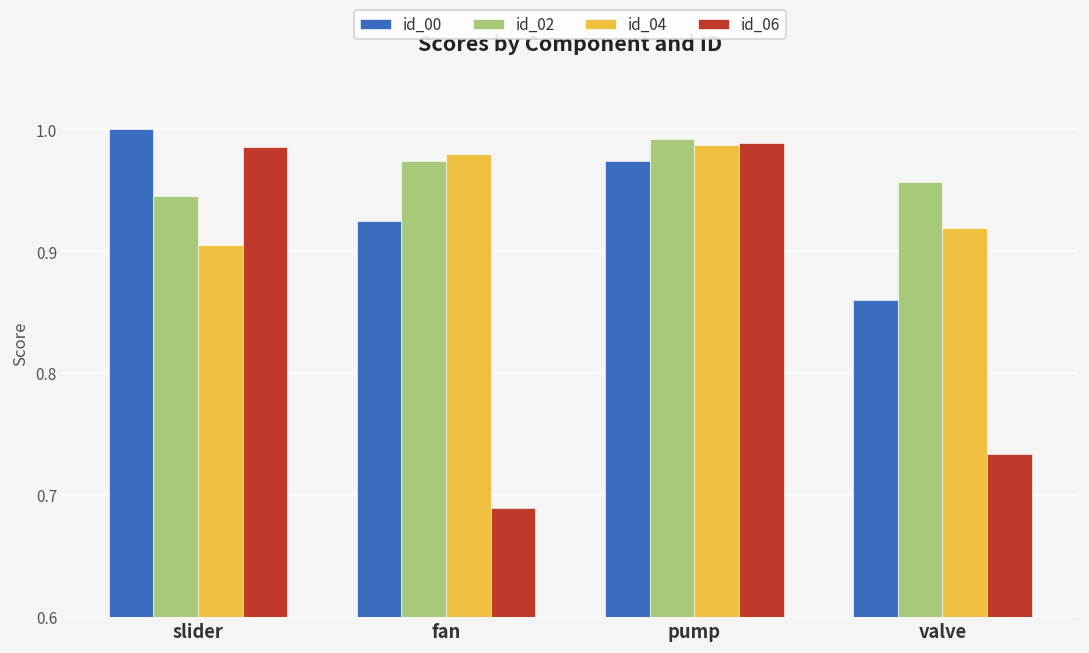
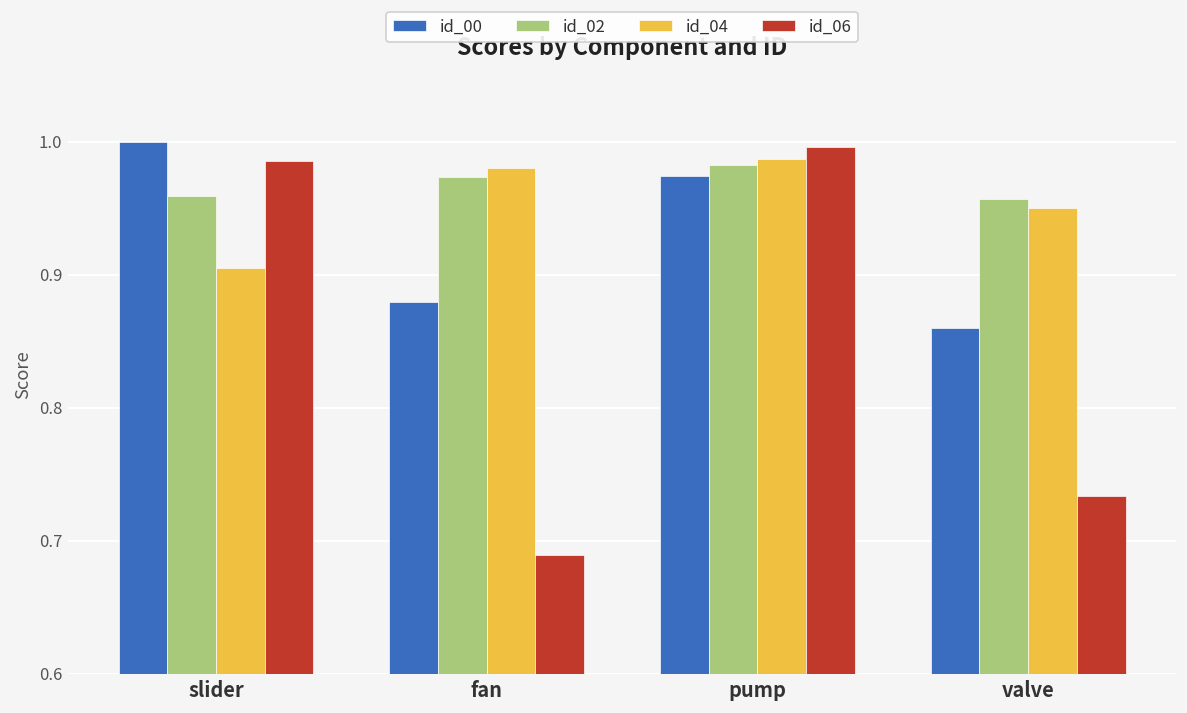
id_02, slider: 0.945 -> 0.959
id_00, fan: 0.925 -> 0.879
id_02, pump: 0.992 -> 0.983
id_06, pump: 0.989 -> 0.996
id_04, valve: 0.919 -> 0.950
